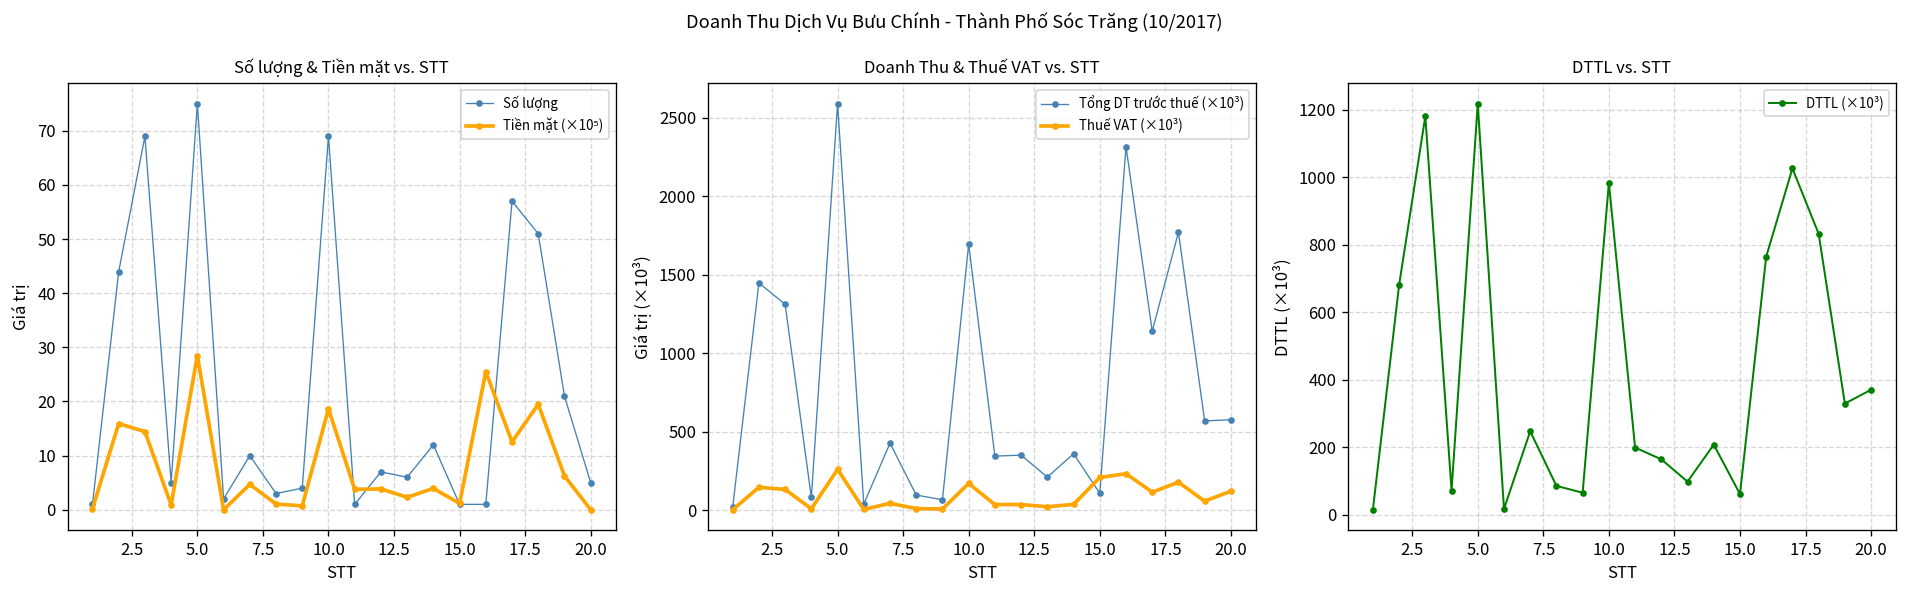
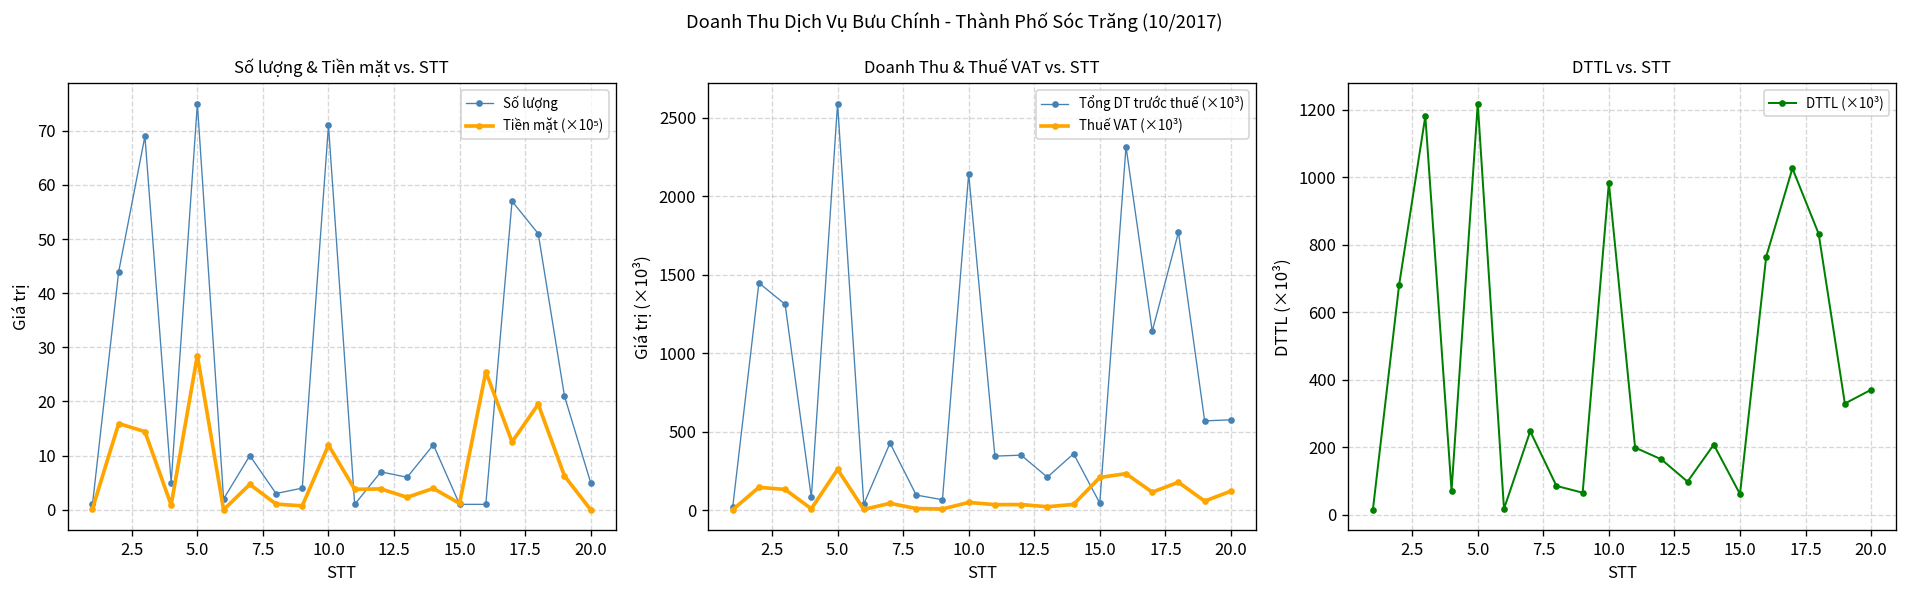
Số lượng & Tiền mặt vs. STT, Số lượng, 10.0: 69 -> 71
Số lượng & Tiền mặt vs. STT, Tiền mặt (×10⁵), 10.0: 19 -> 12
Doanh Thu & Thuế VAT vs. STT, Tổng DT trước thuế (×10³), 10.0: 1690 -> 2140
Doanh Thu & Thuế VAT vs. STT, Thuế VAT (×10³), 10.0: 170 -> 50
Doanh Thu & Thuế VAT vs. STT, Tổng DT trước thuế (×10³), 15.0: 110 -> 40
